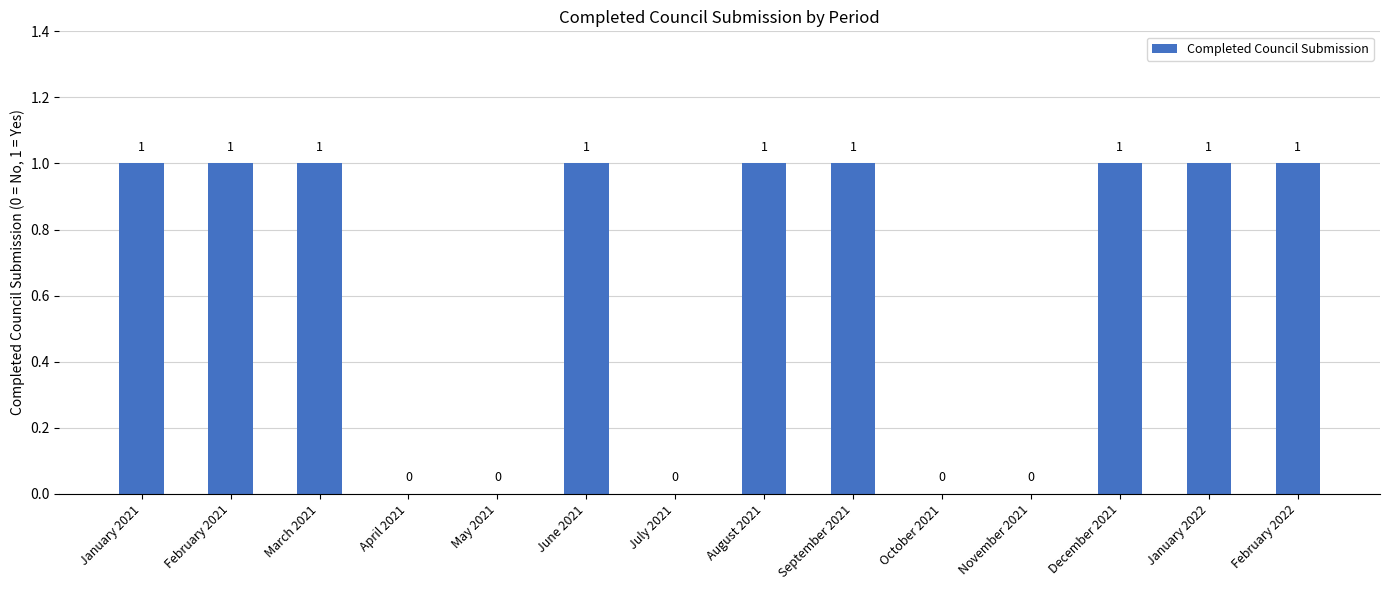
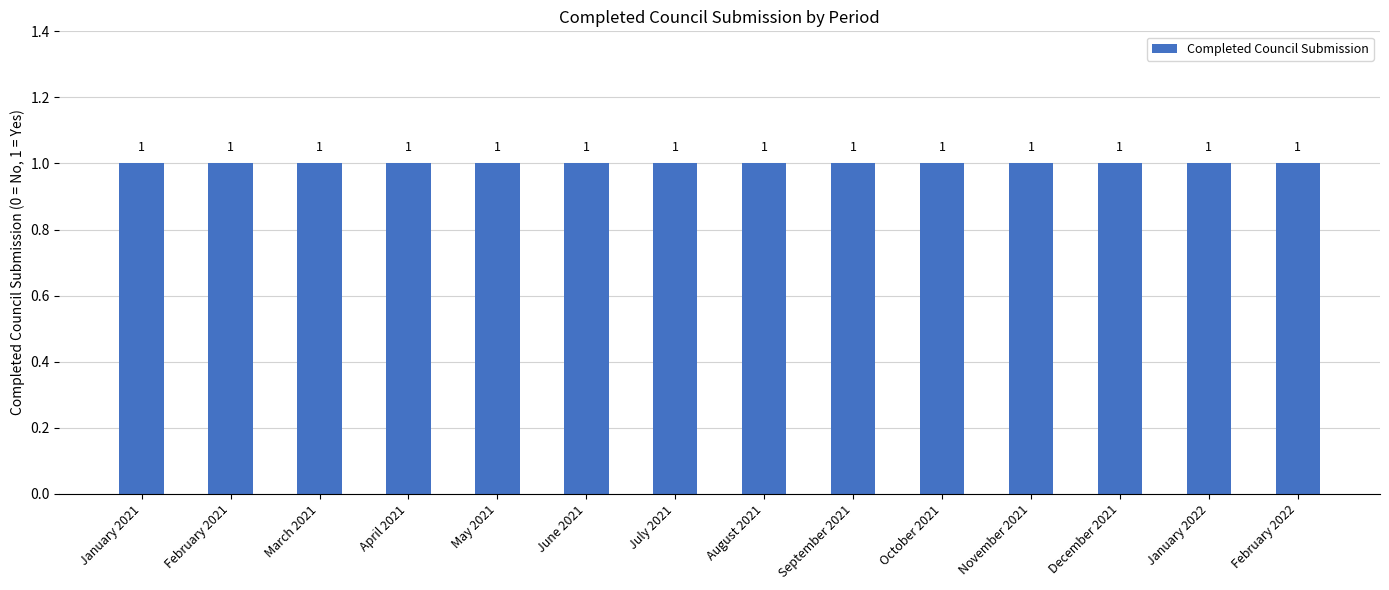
April 2021: 0 -> 1
May 2021: 0 -> 1
July 2021: 0 -> 1
October 2021: 0 -> 1
November 2021: 0 -> 1
